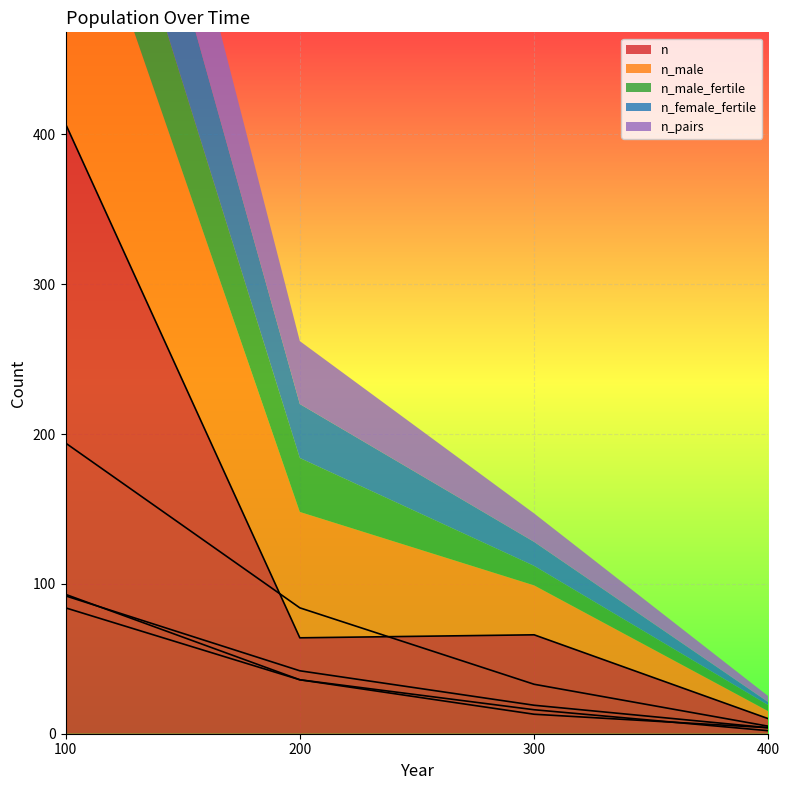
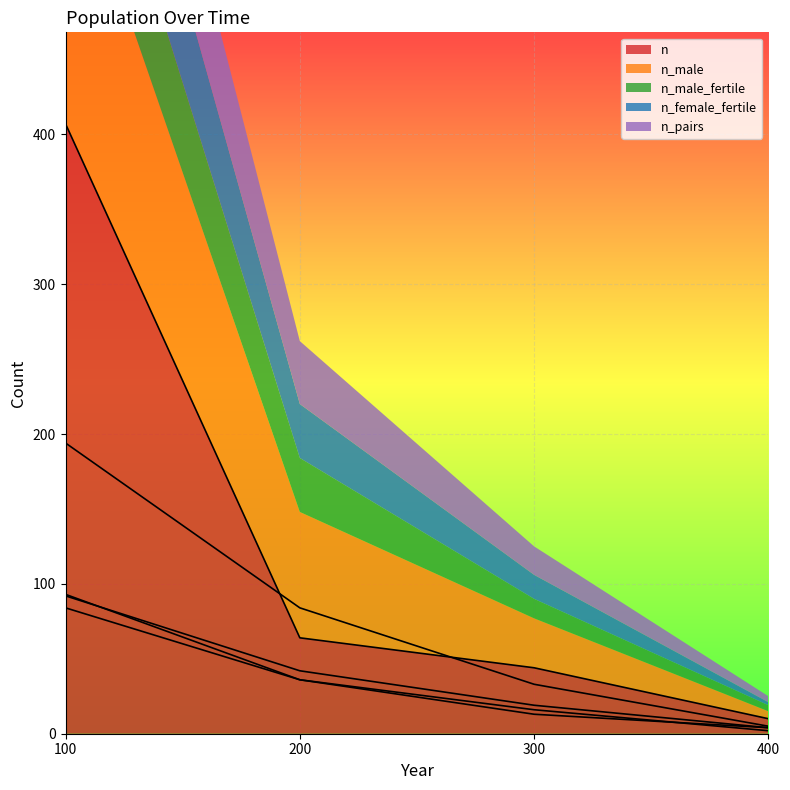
n, 300: 66 -> 44
